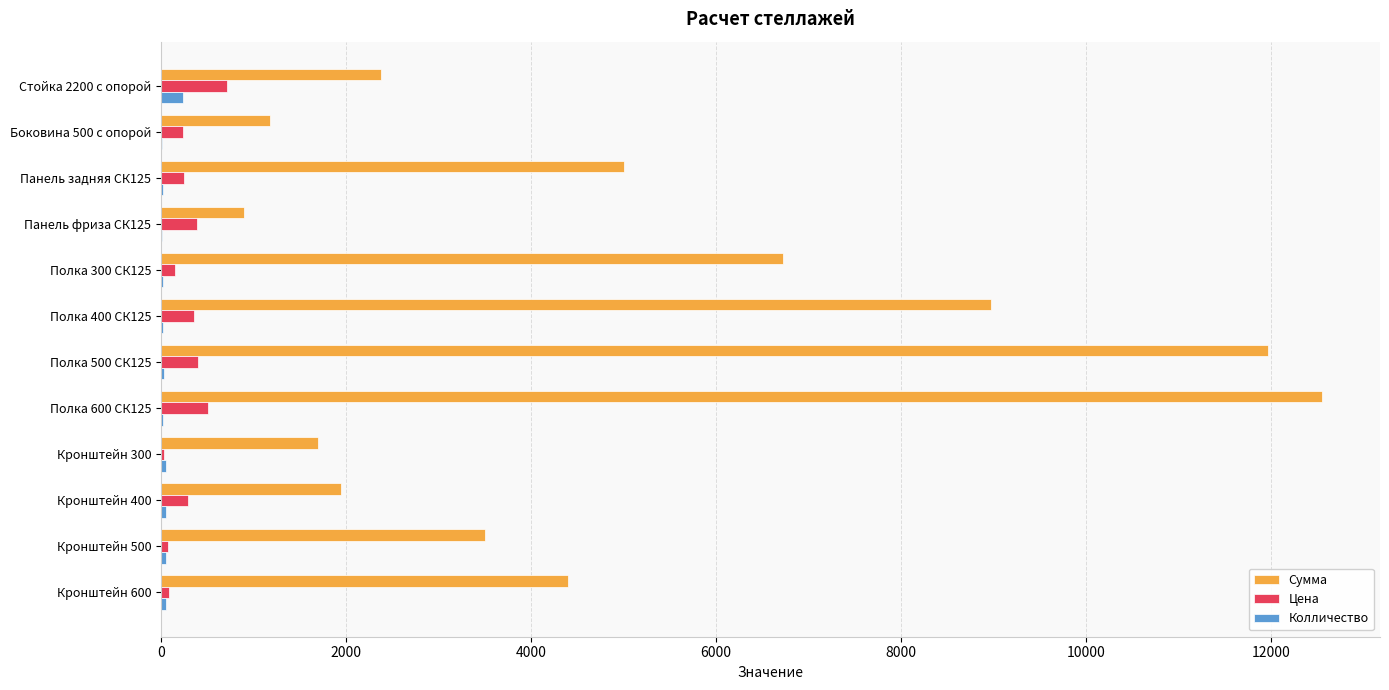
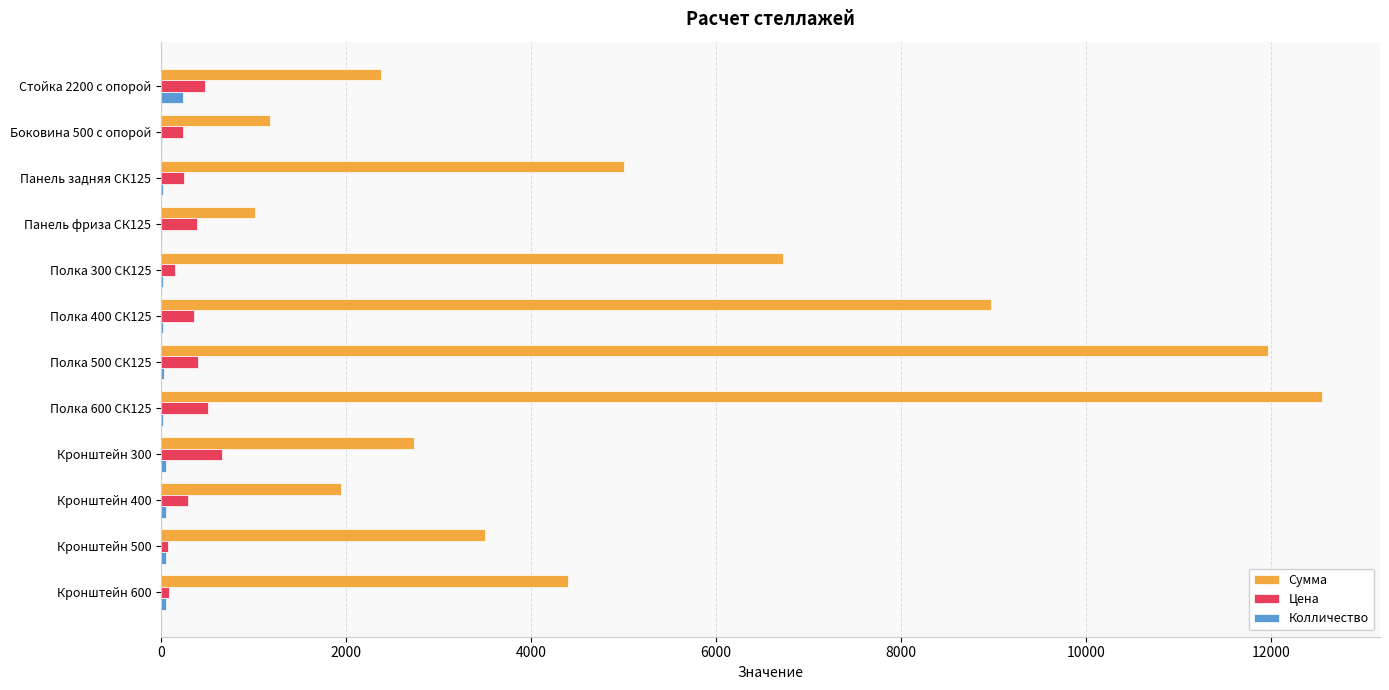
Цена, Стойка 2200 с опорой: 700 -> 500
Сумма, Панель фриза СК125: 900 -> 1000
Сумма, Кронштейн 300: 1700 -> 2700
Цена, Кронштейн 300: 0 -> 700
